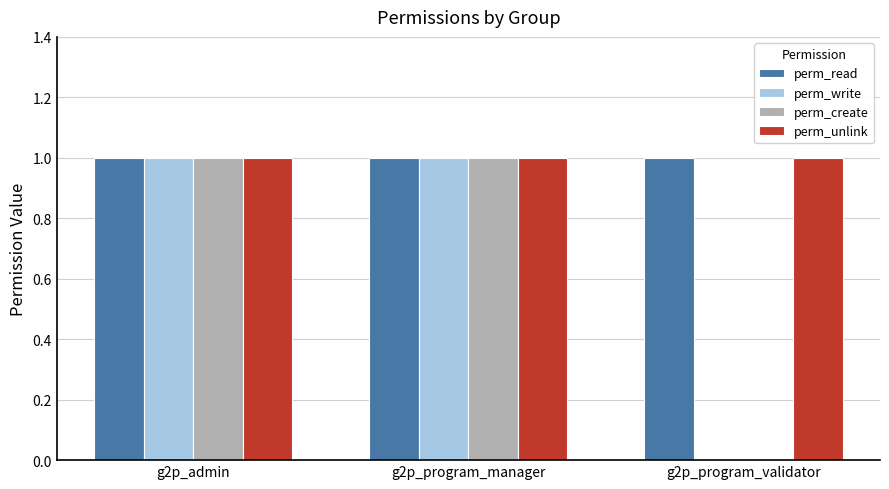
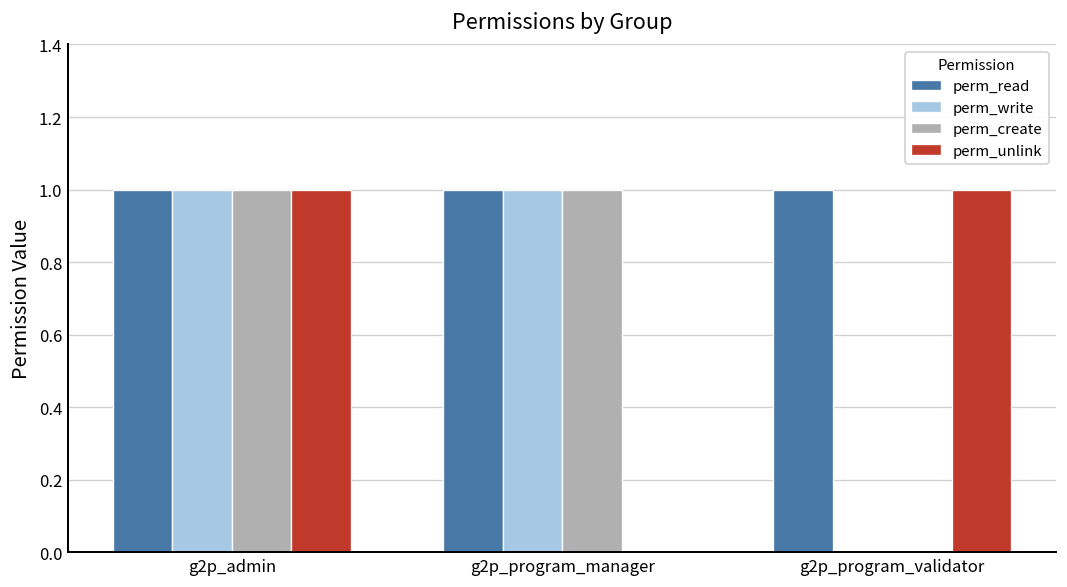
perm_unlink, g2p_program_manager: 1 -> 0
